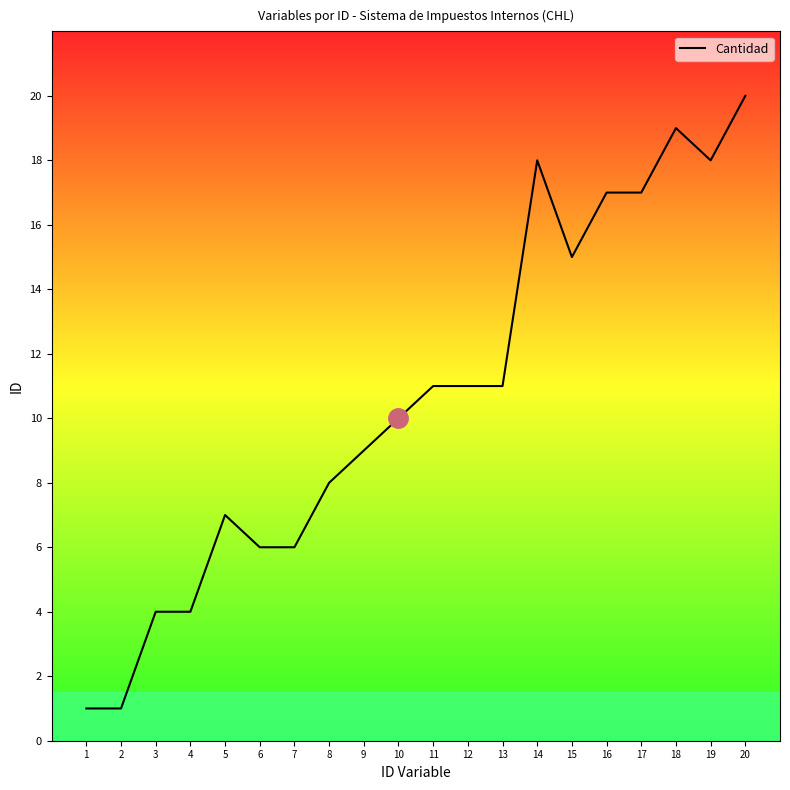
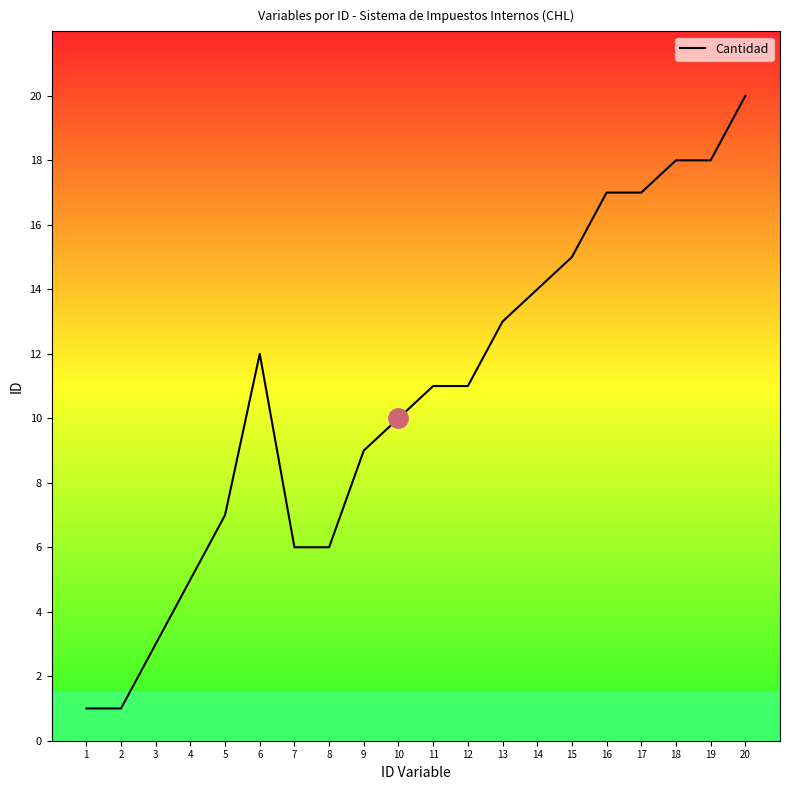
Cantidad, 3: 4 -> 3
Cantidad, 4: 4 -> 5
Cantidad, 6: 6 -> 12
Cantidad, 8: 8 -> 6
Cantidad, 13: 11 -> 13
Cantidad, 14: 18 -> 14
Cantidad, 18: 19 -> 18
